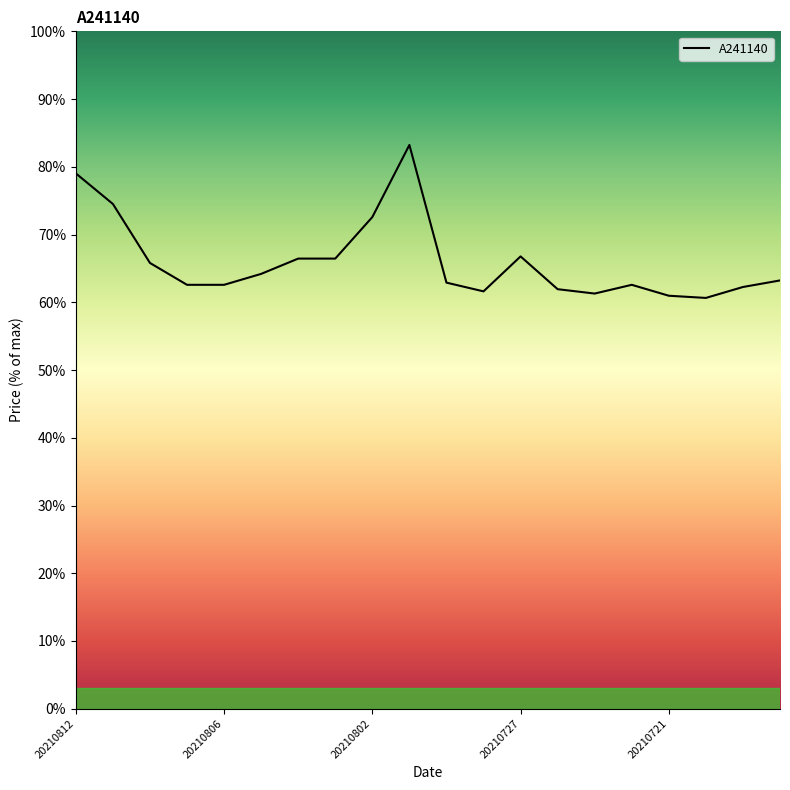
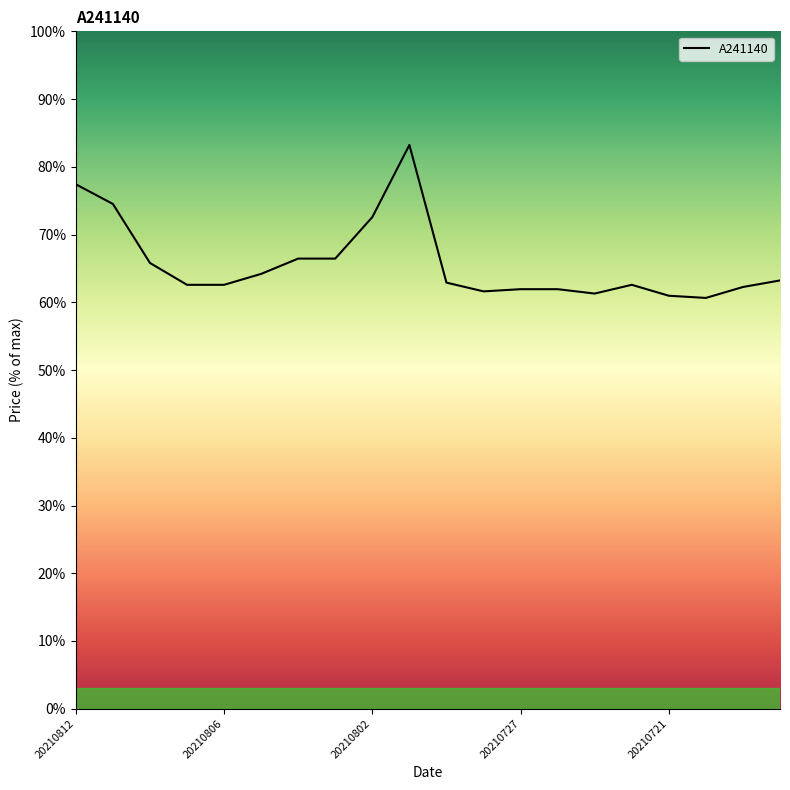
20210812: 79% -> 77%
20210727: 67% -> 62%
